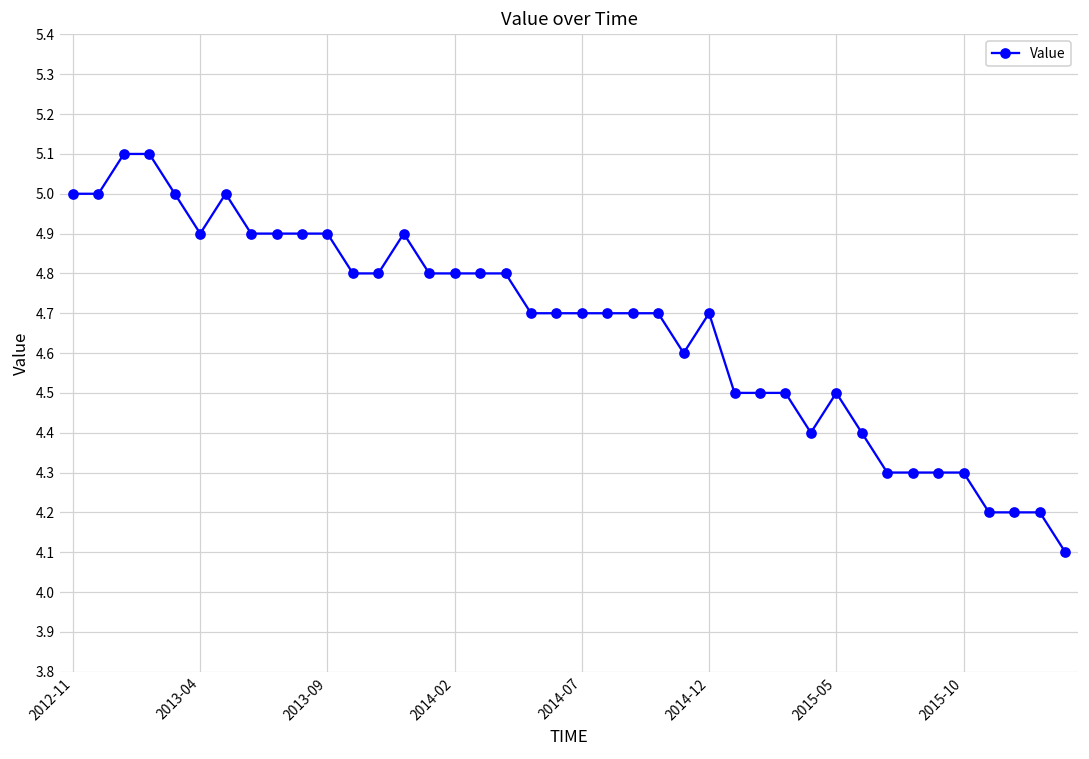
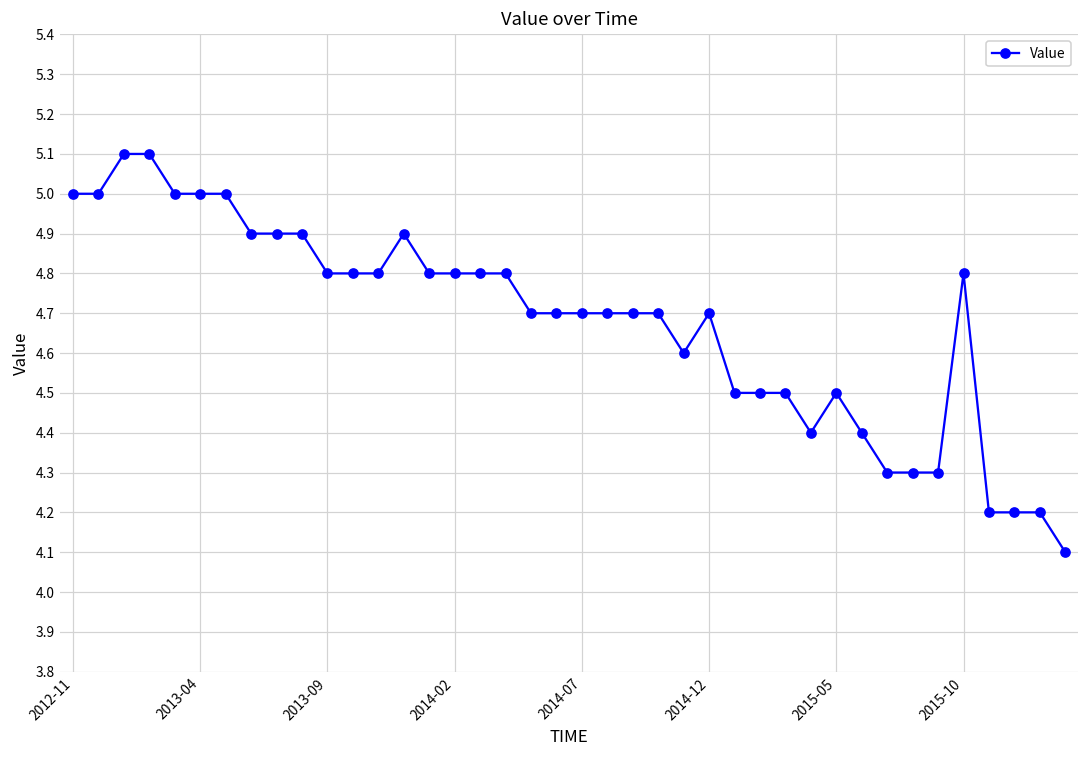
2013-04: 4.9 -> 5.0
2013-09: 4.9 -> 4.8
2015-10: 4.3 -> 4.8
